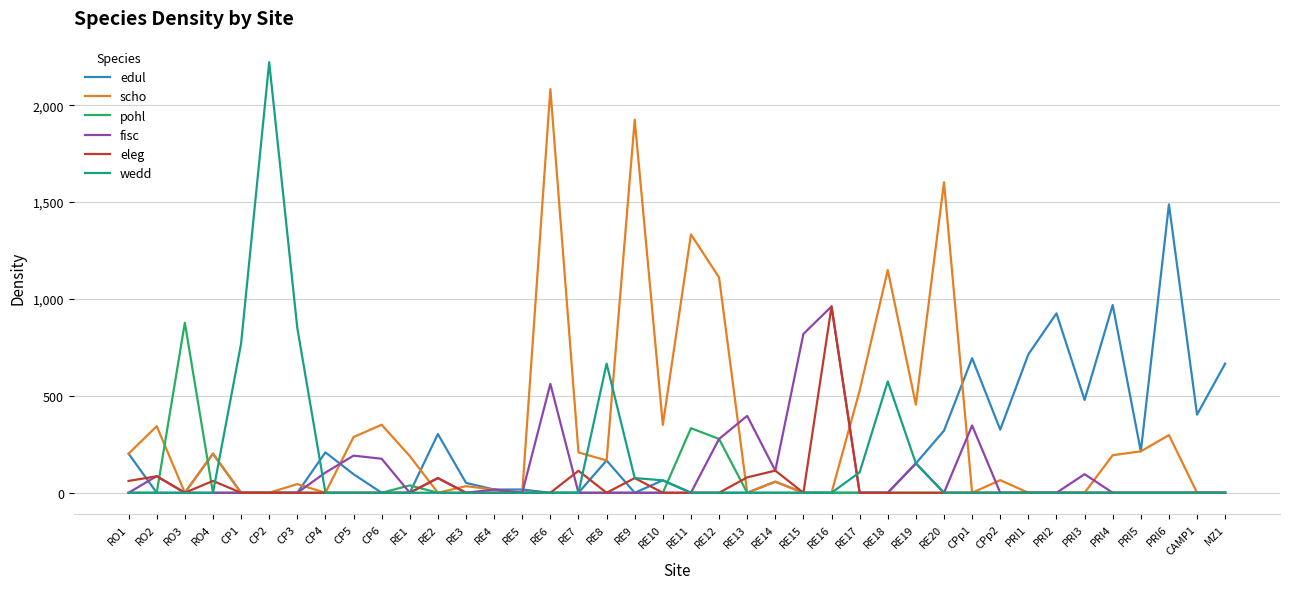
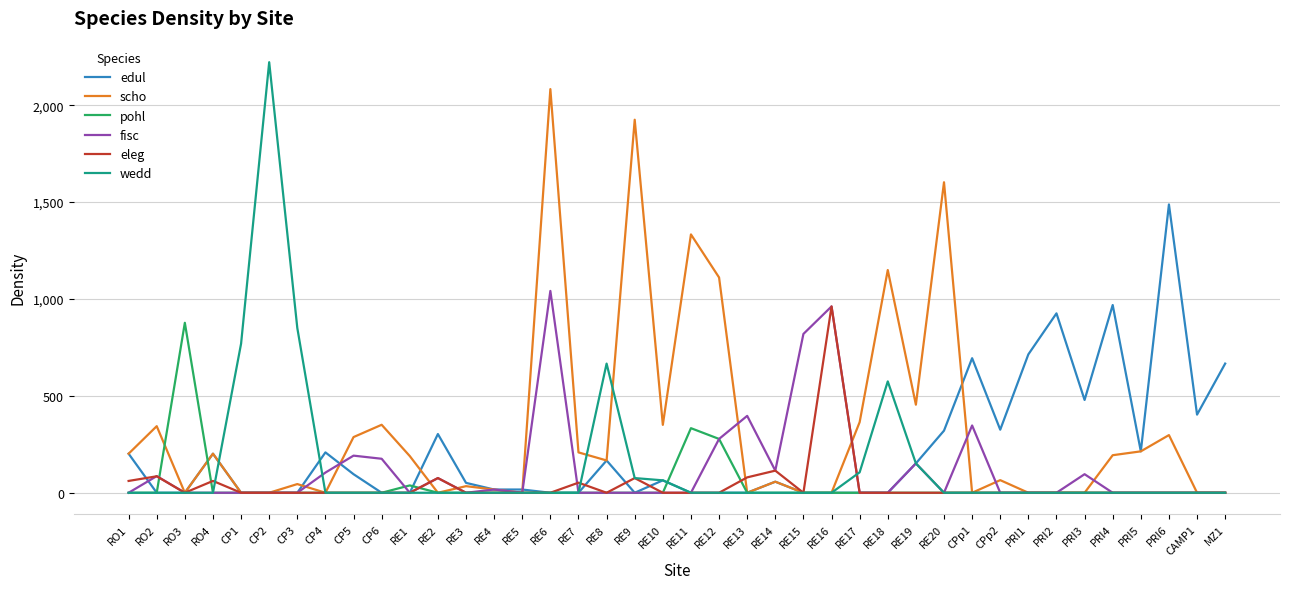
fisc, RE6: 560 -> 1,040
eleg, RE7: 110 -> 50
scho, RE17: 530 -> 360
